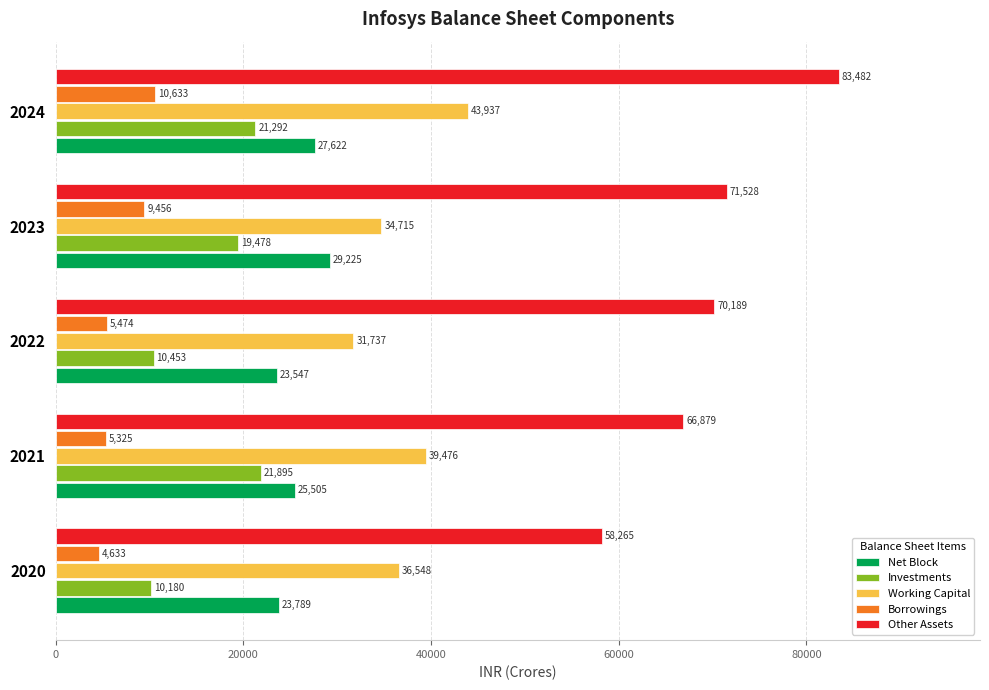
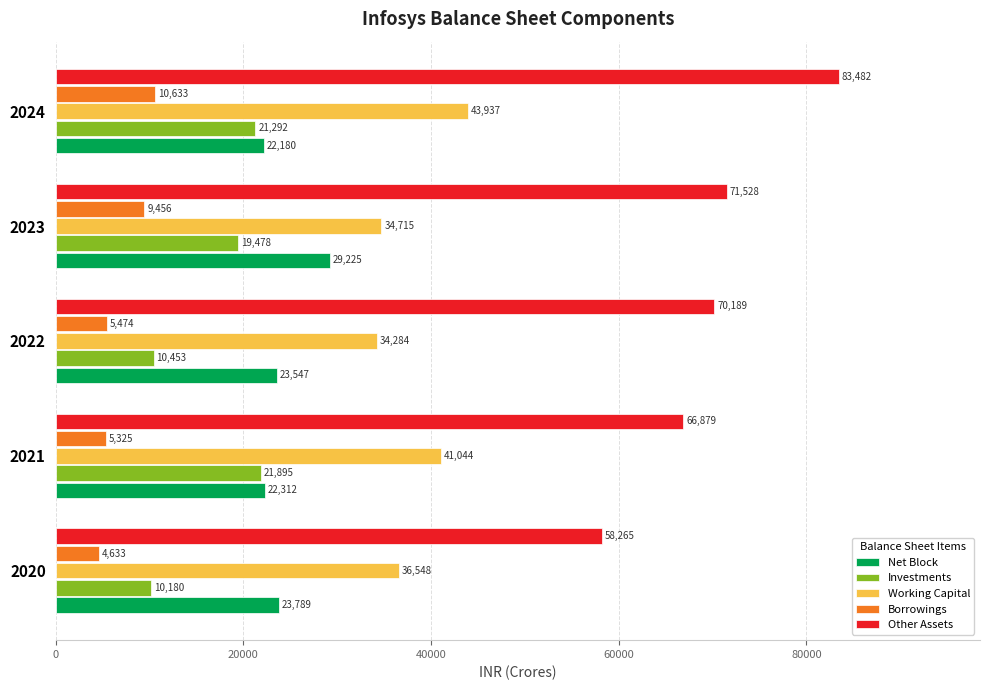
Net Block, 2024: 27,622 -> 22,180
Working Capital, 2022: 31,737 -> 34,284
Working Capital, 2021: 39,476 -> 41,044
Net Block, 2021: 25,505 -> 22,312
